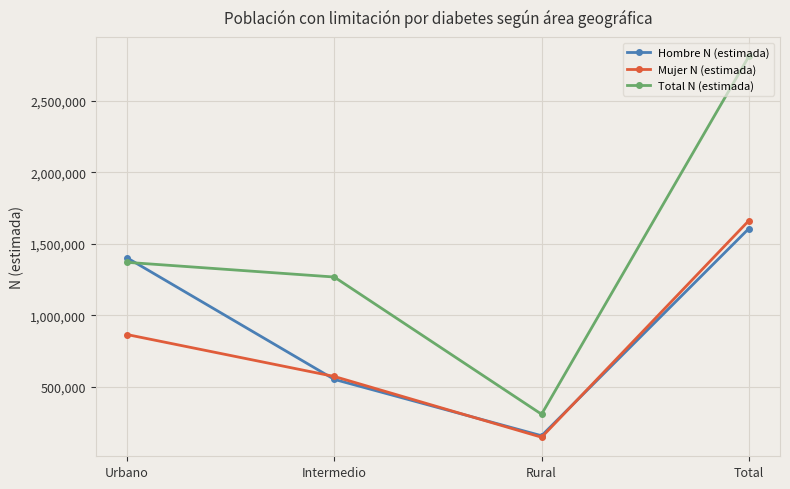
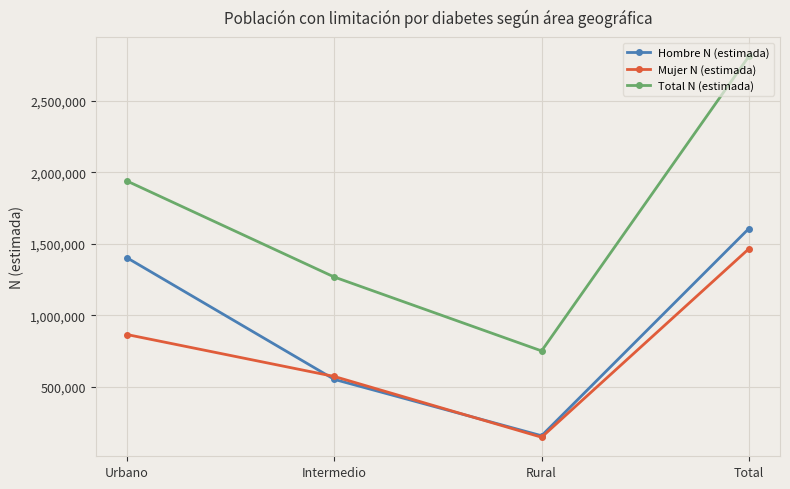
Total N (estimada), Urbano: 1,370,000 -> 1,940,000
Total N (estimada), Rural: 310,000 -> 750,000
Mujer N (estimada), Total: 1,660,000 -> 1,470,000
